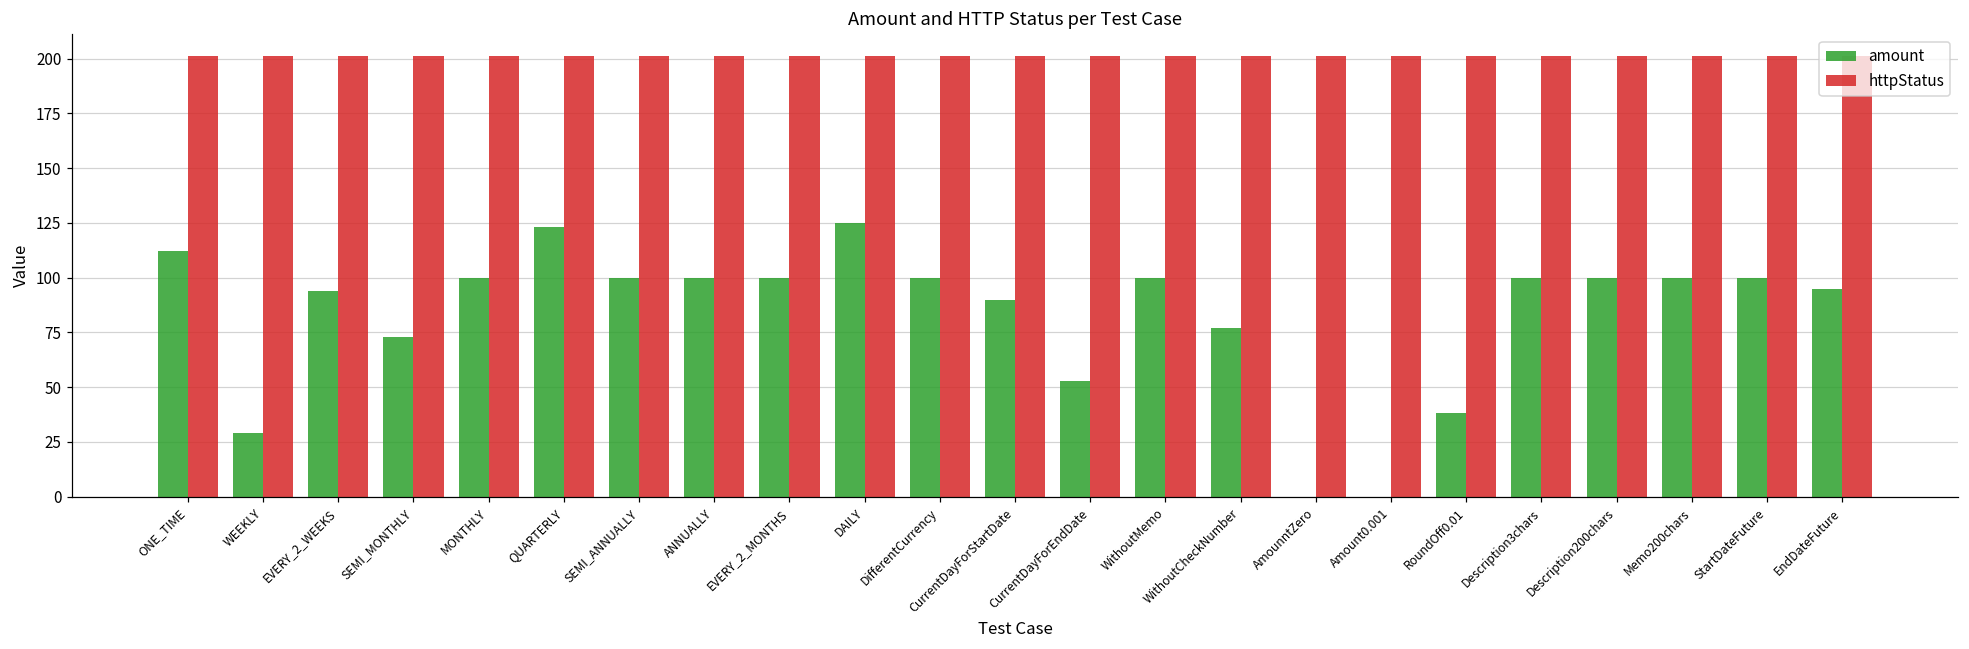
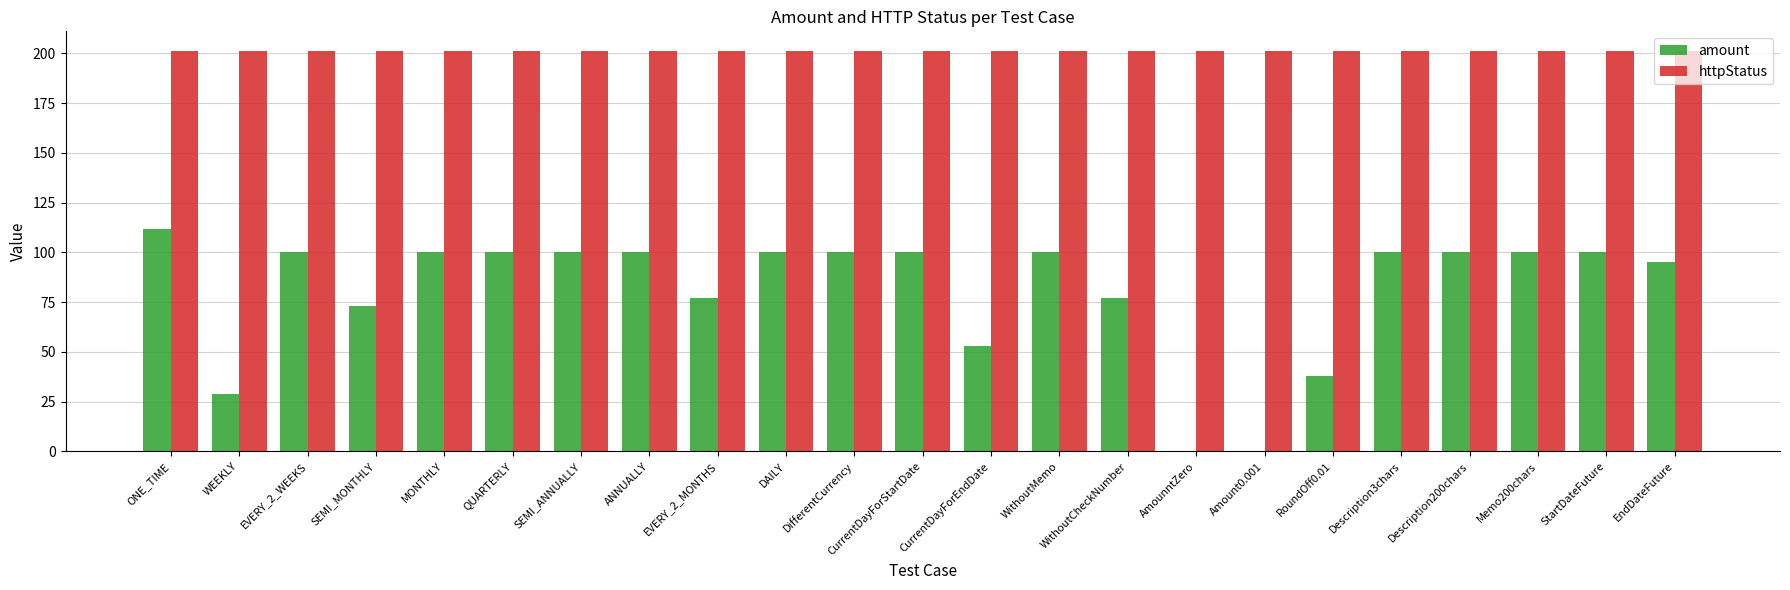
amount, EVERY_2_WEEKS: 94 -> 100
amount, QUARTERLY: 123 -> 100
amount, EVERY_2_MONTHS: 100 -> 77
amount, DAILY: 125 -> 100
amount, CurrentDayForStartDate: 90 -> 100
